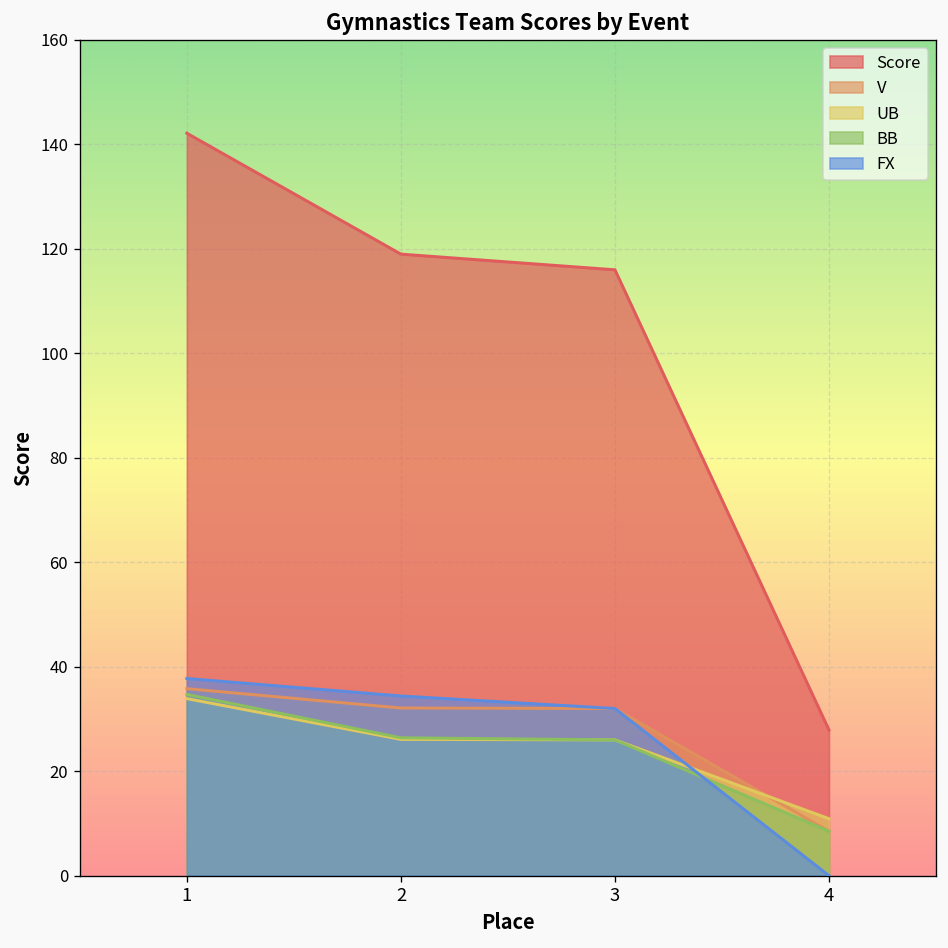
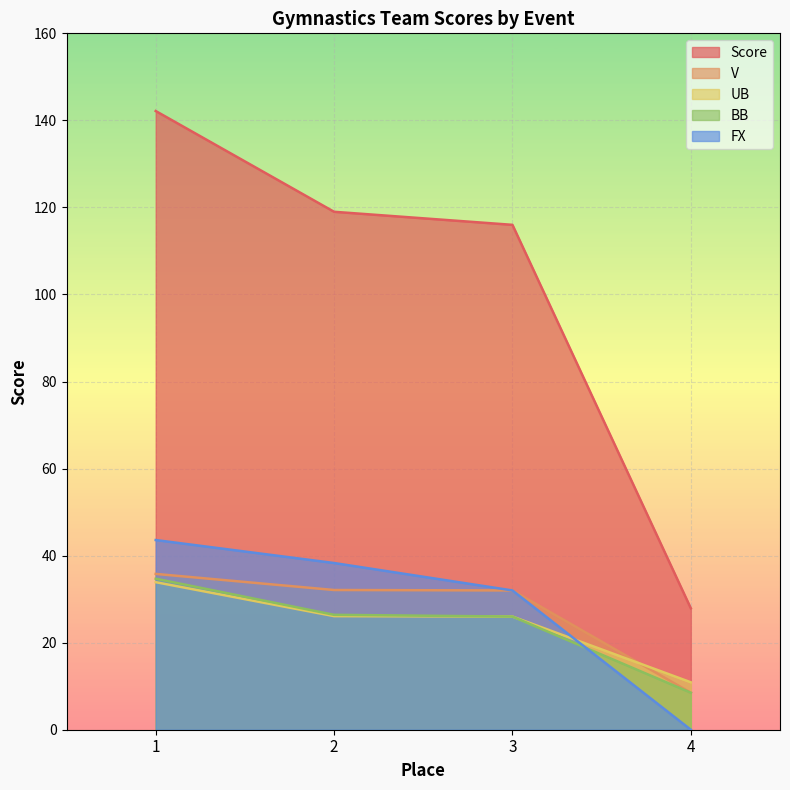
FX, 1: 38 -> 44
FX, 2: 34 -> 38
